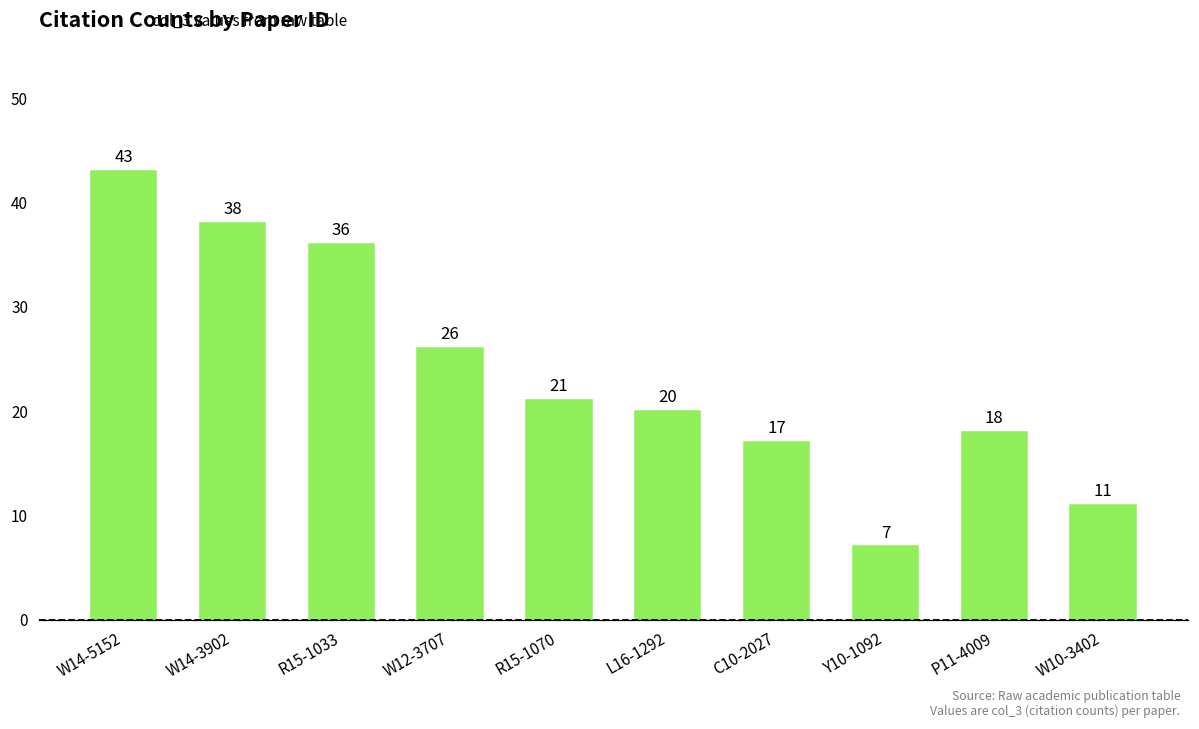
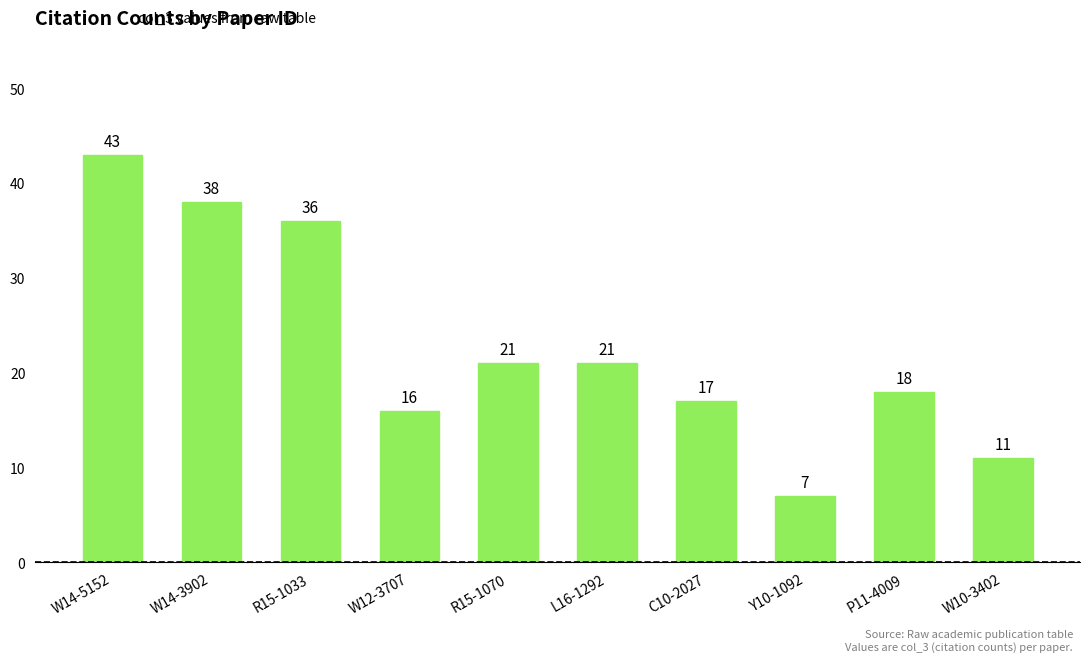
W12-3707: 26 -> 16
L16-1292: 20 -> 21
